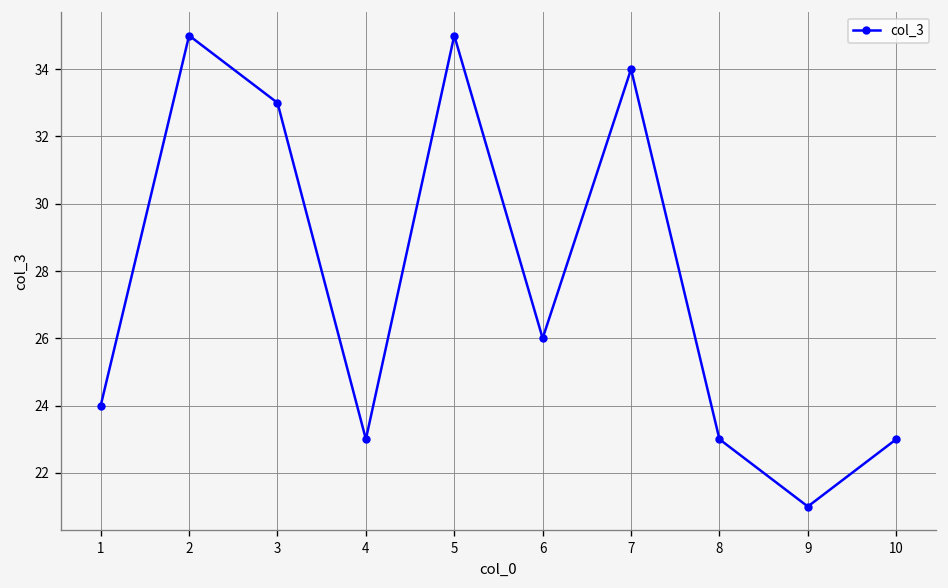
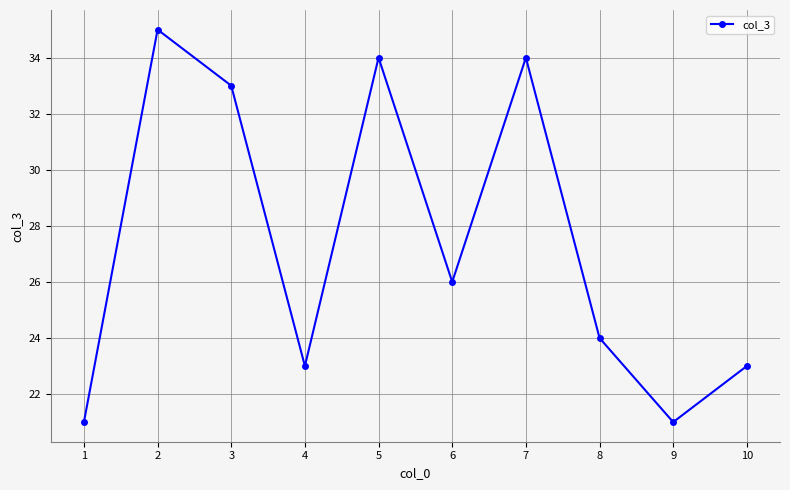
1: 24 -> 21
5: 35 -> 34
8: 23 -> 24
